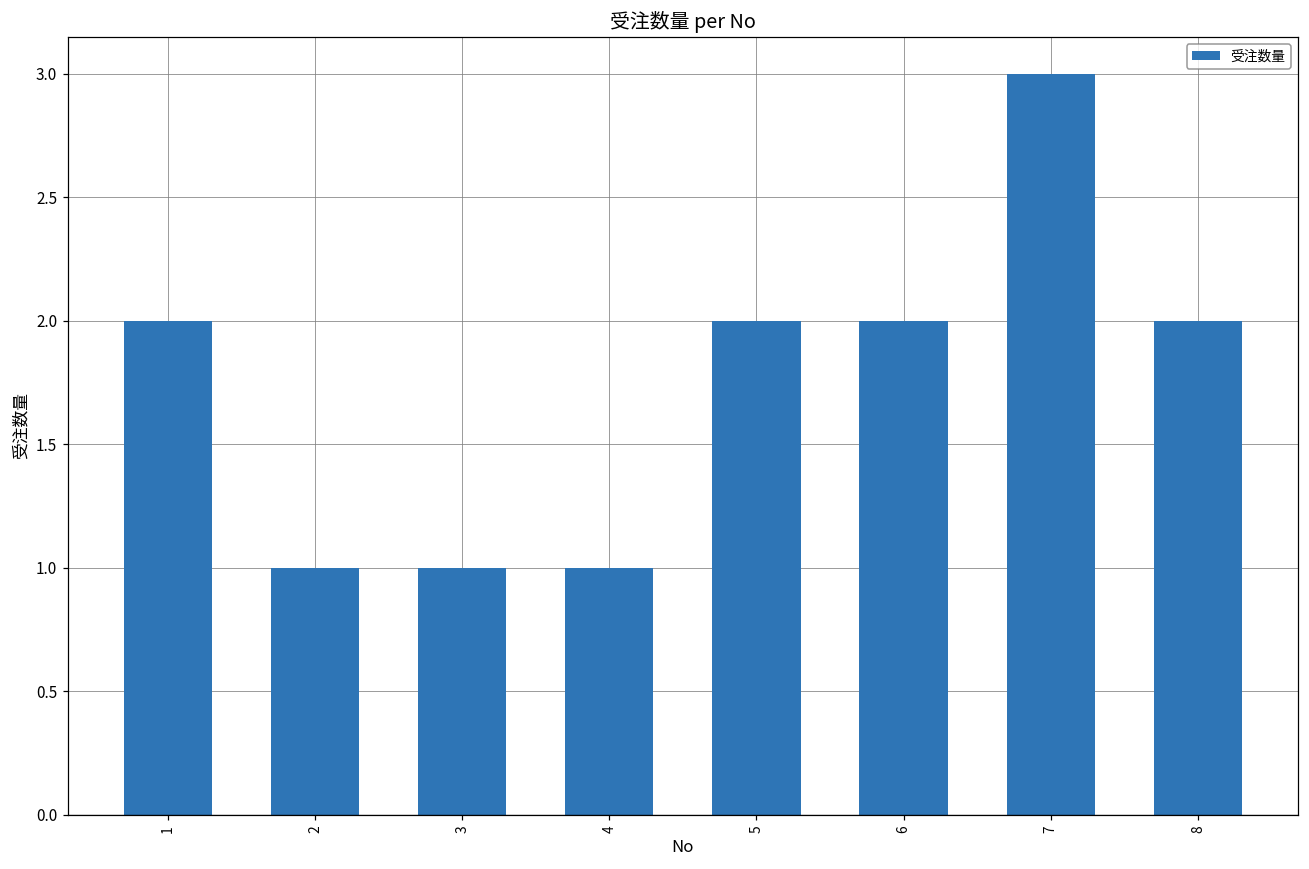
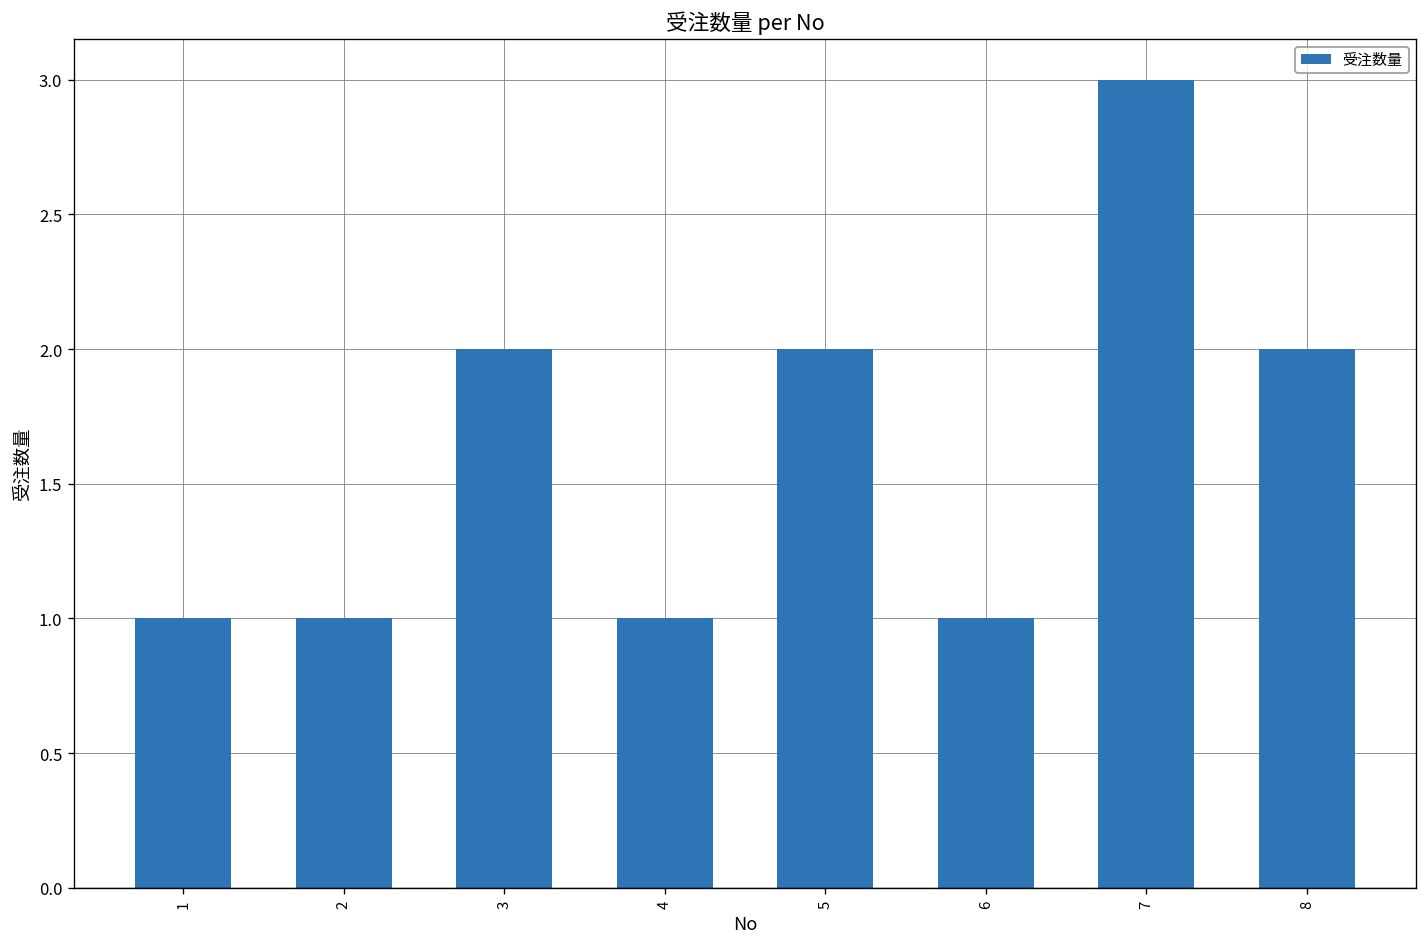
1: 2 -> 1
3: 1 -> 2
6: 2 -> 1
